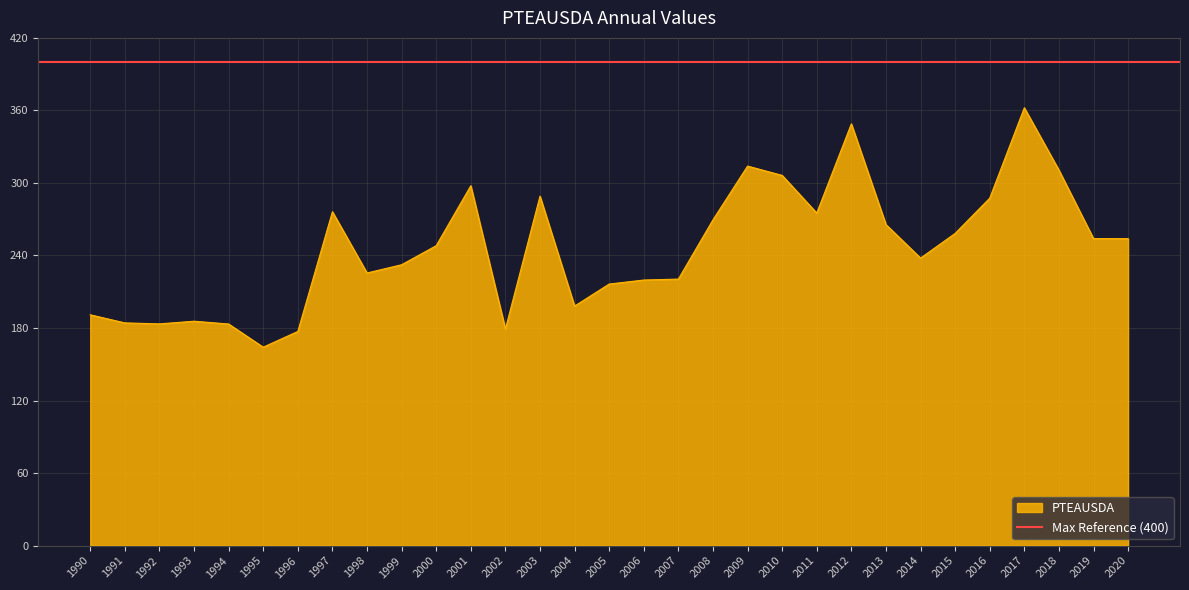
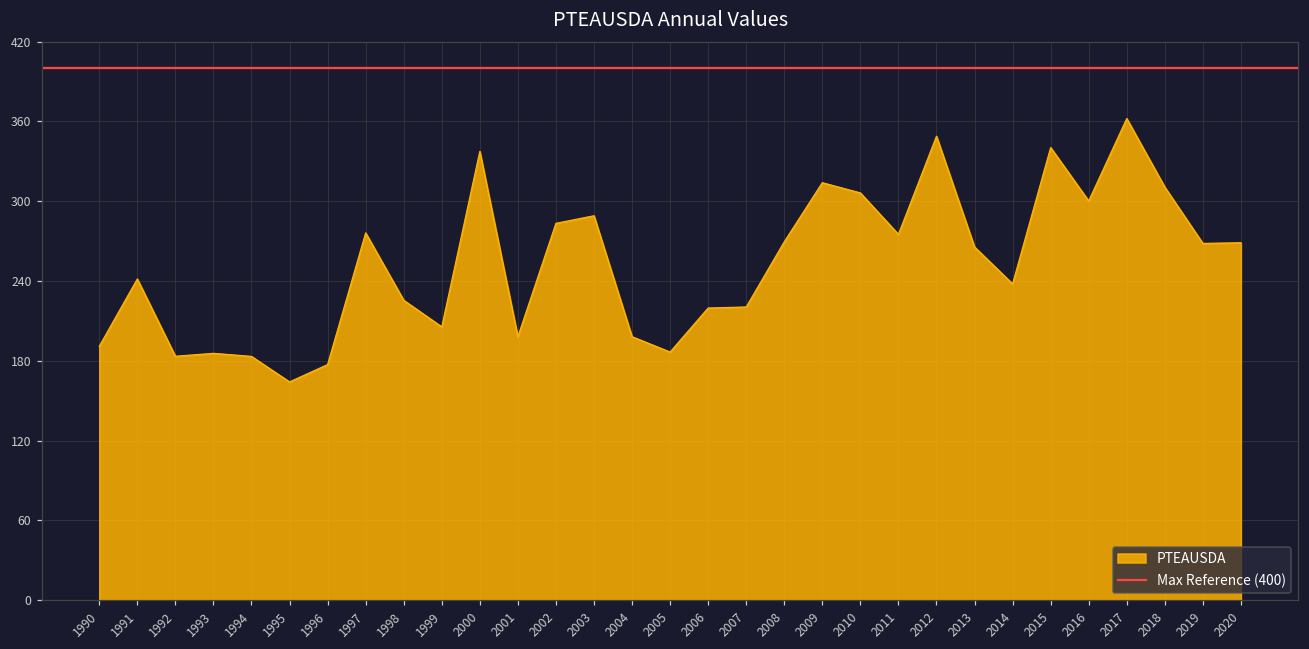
1991: 184 -> 242
1999: 232 -> 206
2000: 248 -> 338
2001: 298 -> 198
2002: 179 -> 283
2005: 216 -> 187
2015: 258 -> 340
2016: 287 -> 300
2019: 254 -> 268
2020: 254 -> 269
